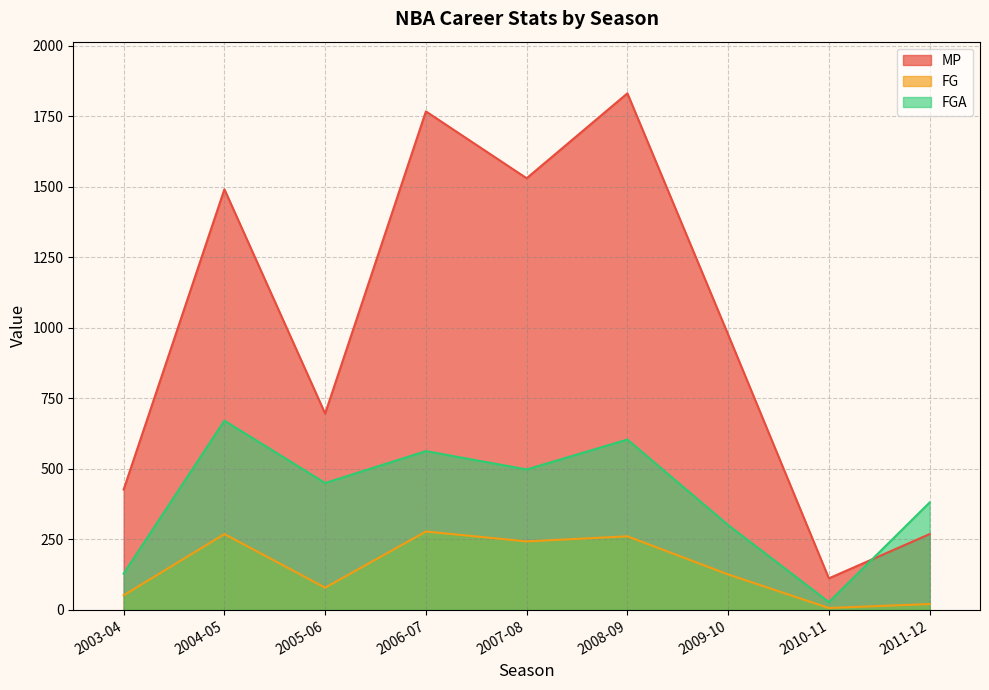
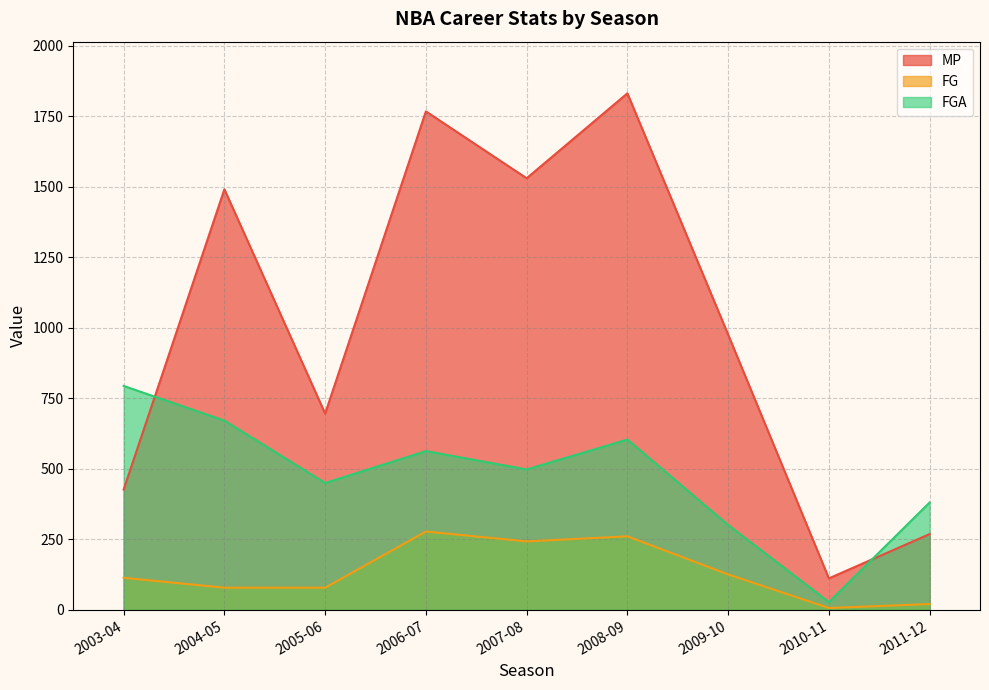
FG, 2003-04: 50 -> 110
FGA, 2003-04: 130 -> 790
FG, 2004-05: 270 -> 80
